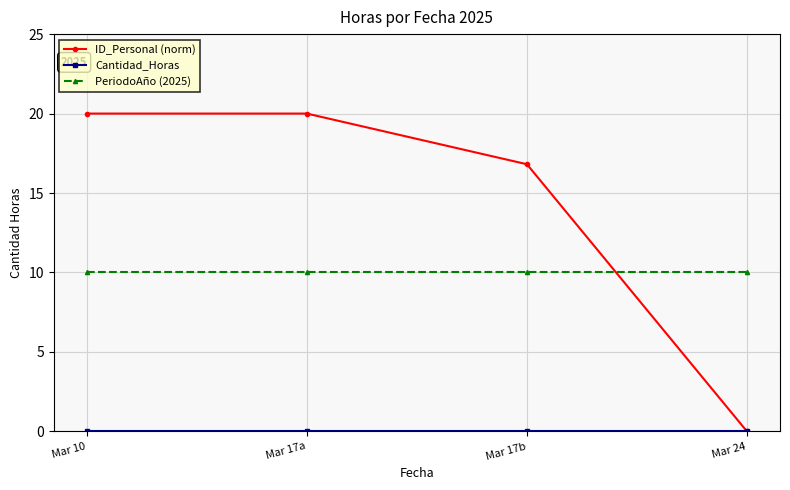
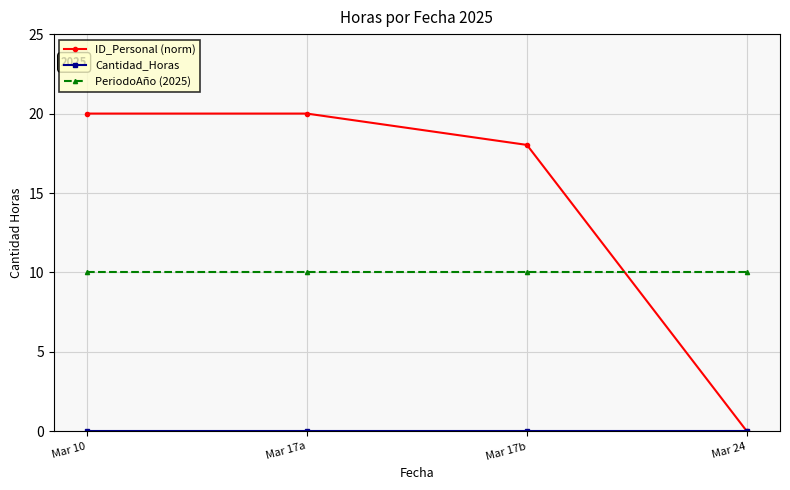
ID_Personal (norm), Mar 17b: 16.8 -> 18.0
